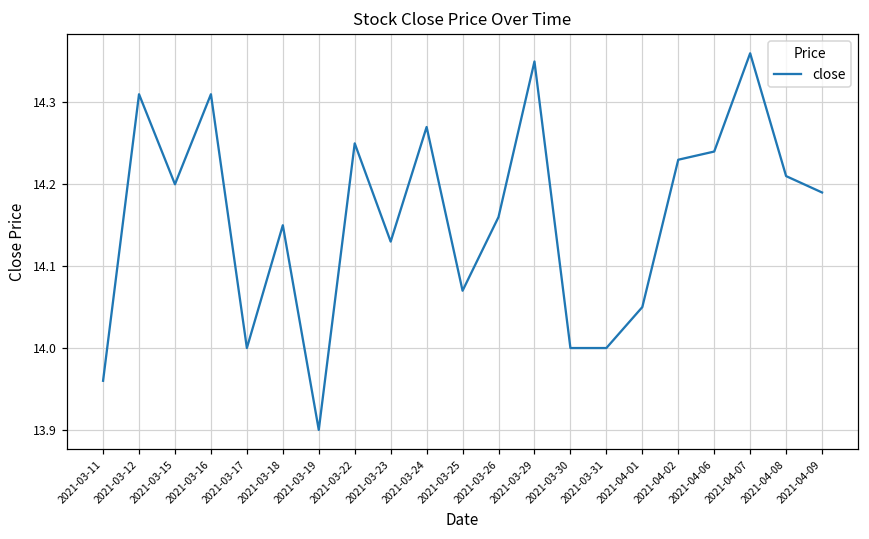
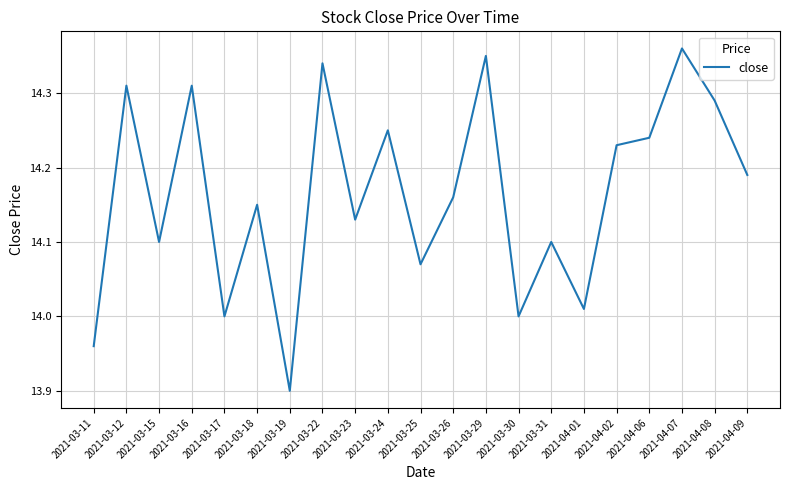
2021-03-15: 14.2 -> 14.1
2021-03-22: 14.25 -> 14.34
2021-03-24: 14.27 -> 14.25
2021-03-31: 14.0 -> 14.1
2021-04-01: 14.05 -> 14.01
2021-04-08: 14.21 -> 14.29
